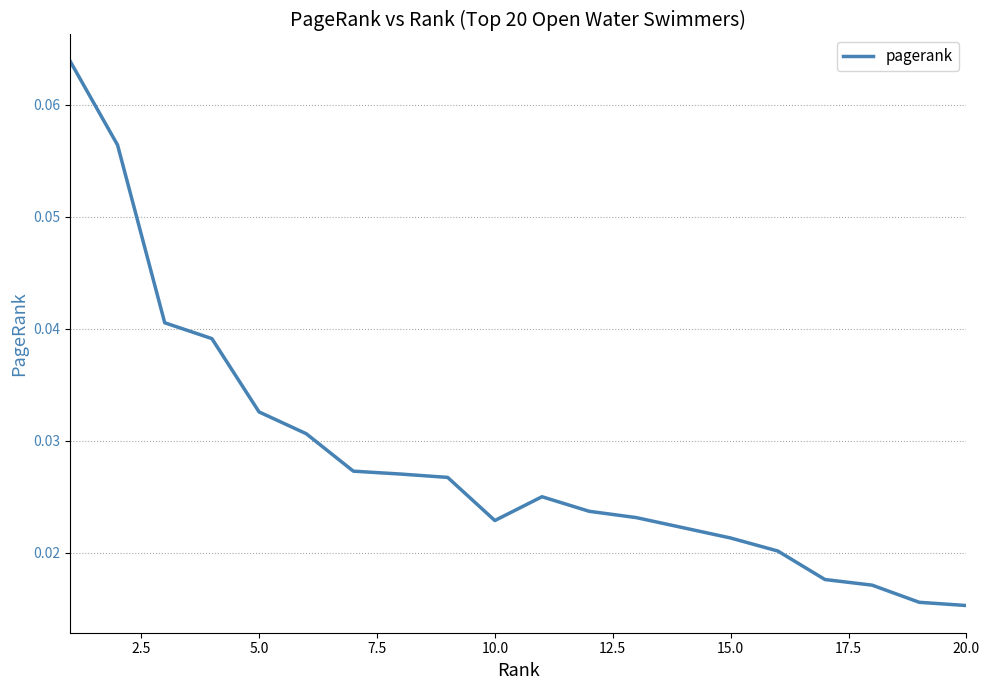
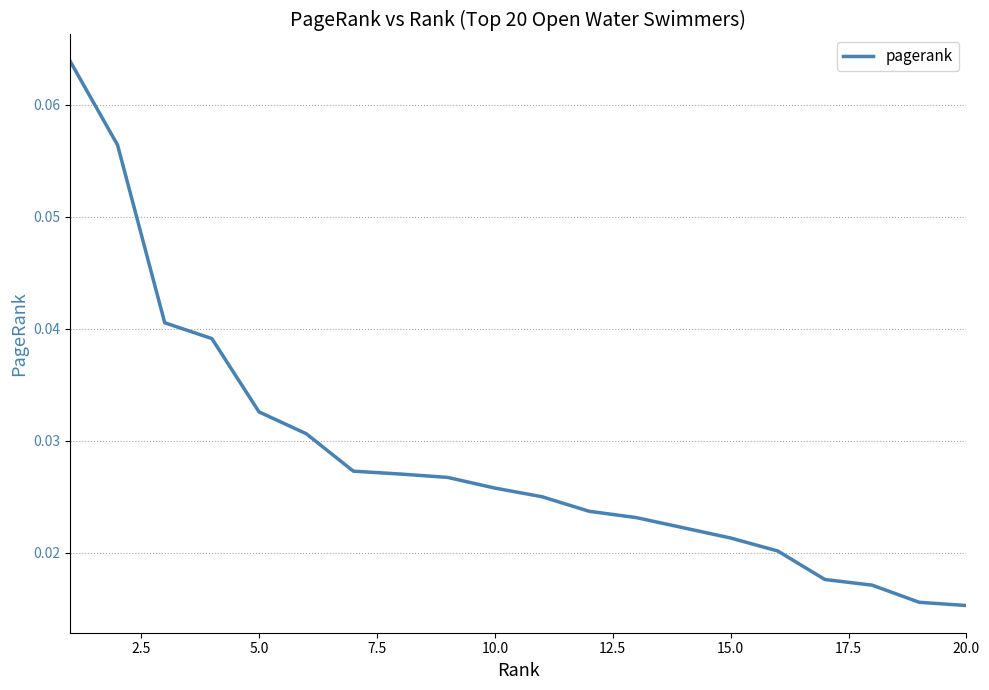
10.0: 0.0229 -> 0.0258
